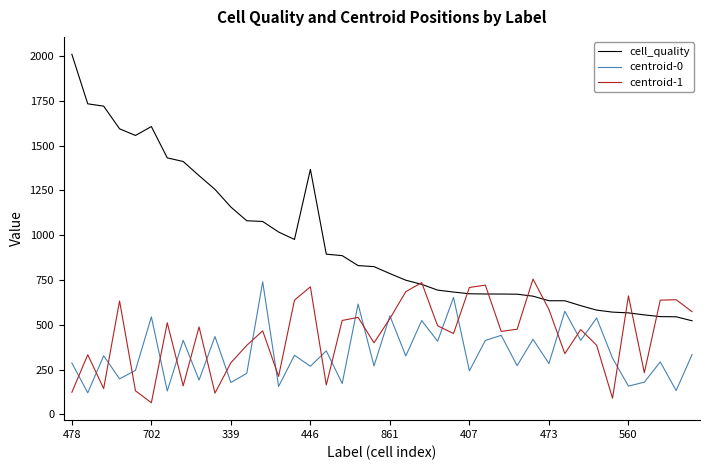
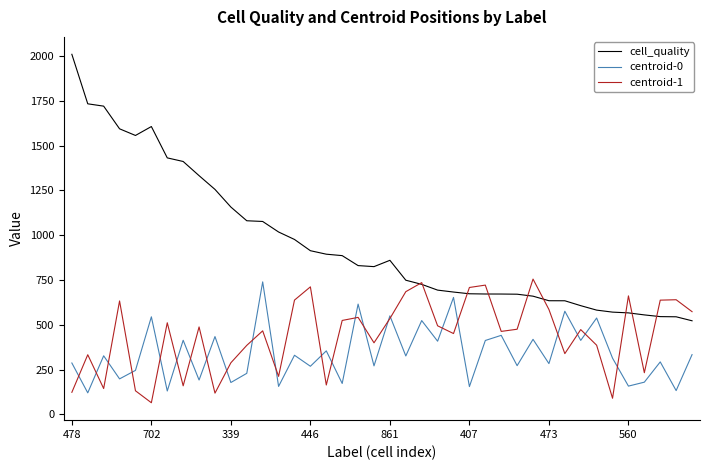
cell_quality, 446: 1370 -> 910
cell_quality, 861: 790 -> 860
centroid-0, 407: 240 -> 160
